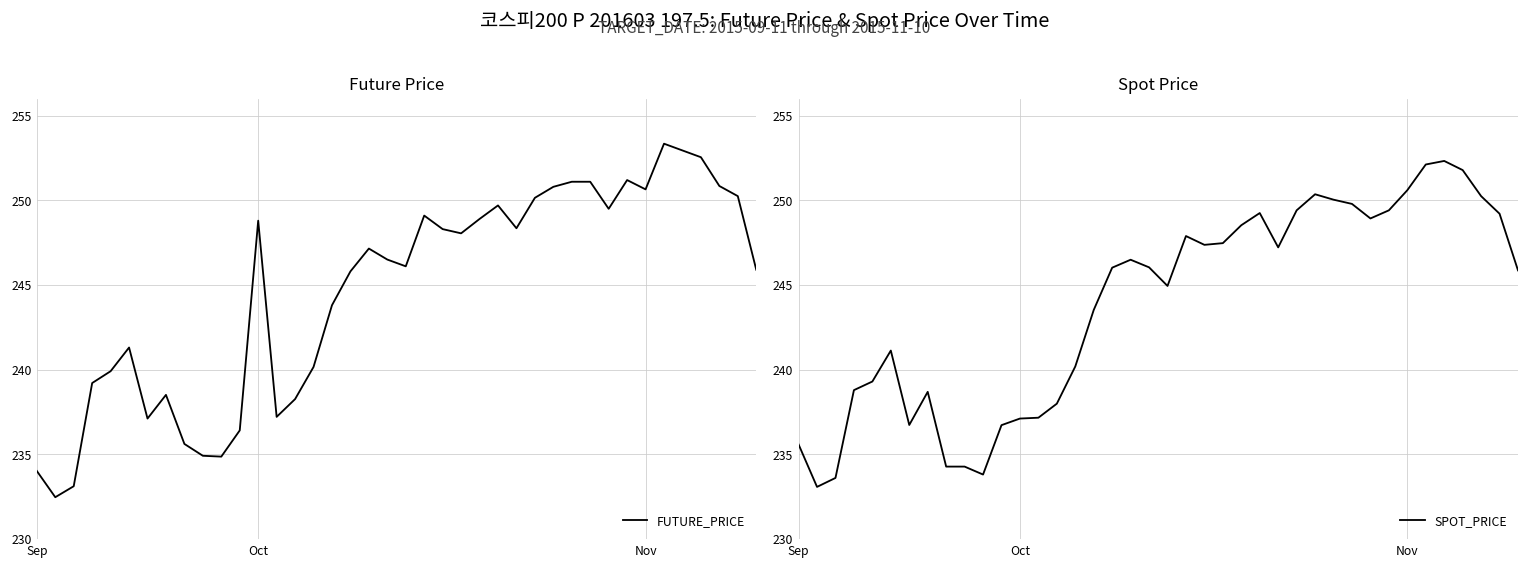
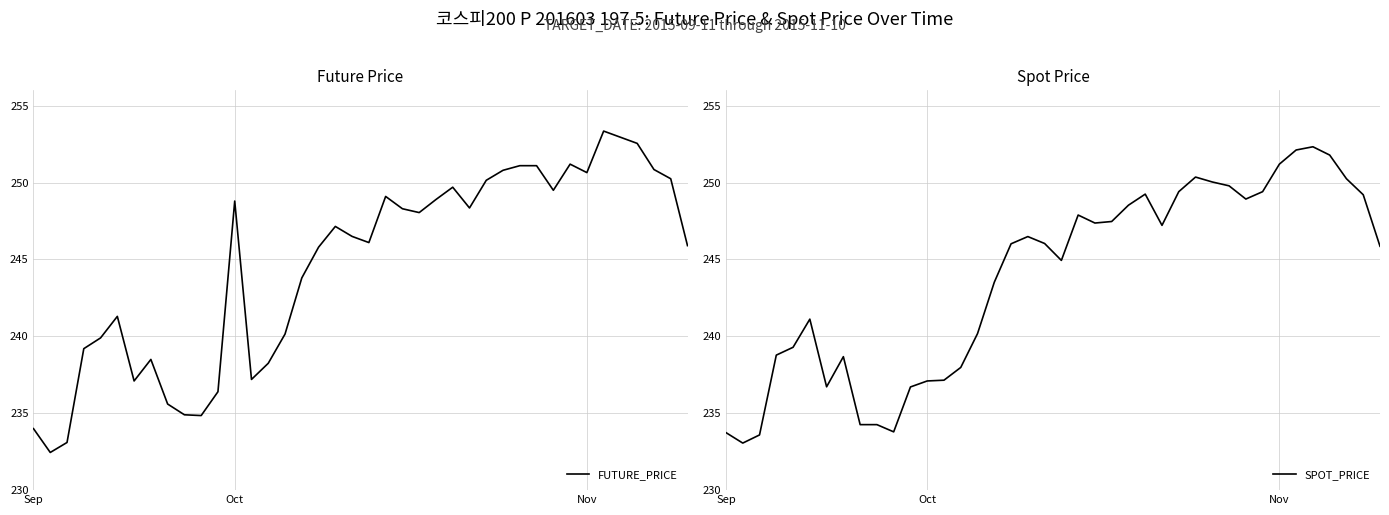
Spot Price, Sep: 235.6 -> 233.7
Spot Price, Nov: 250.6 -> 251.2
